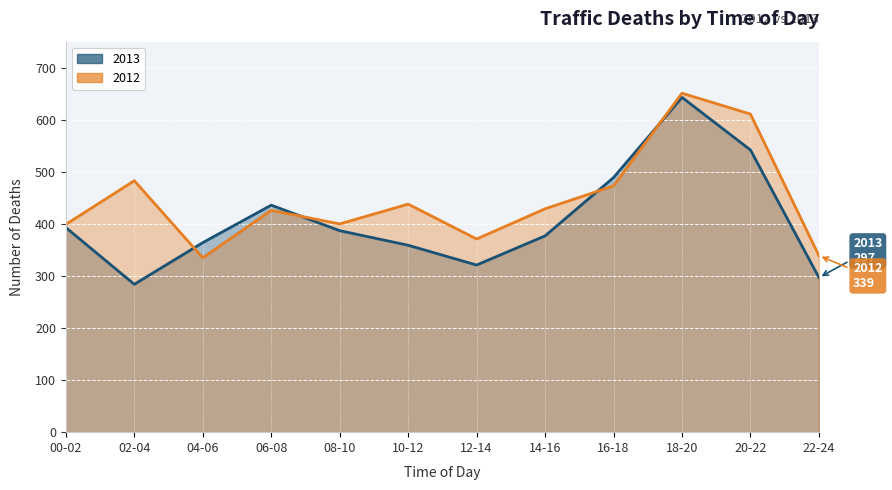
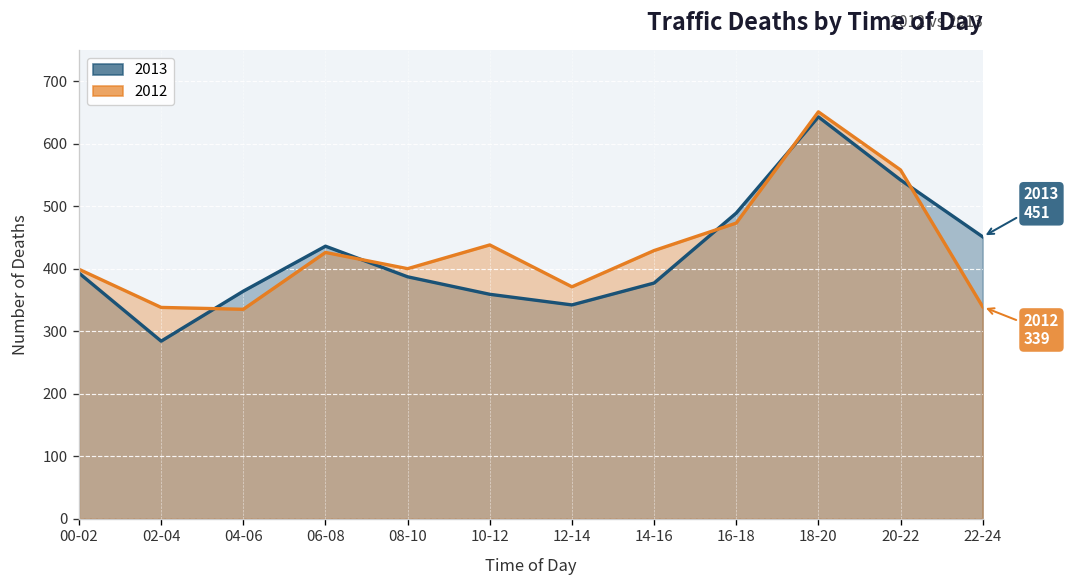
2012, 02-04: 480 -> 340
2013, 12-14: 320 -> 340
2012, 20-22: 610 -> 560
2013, 22-24: 300 -> 450
